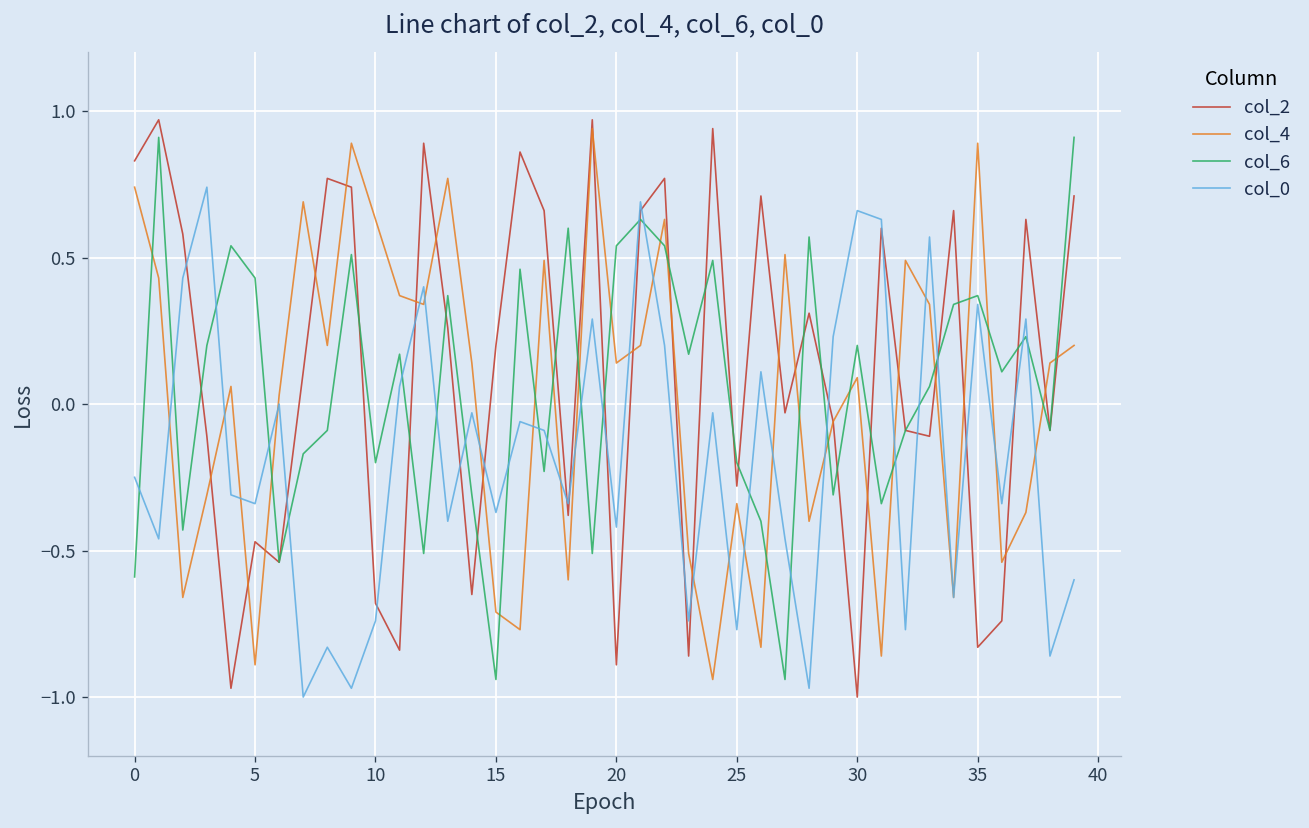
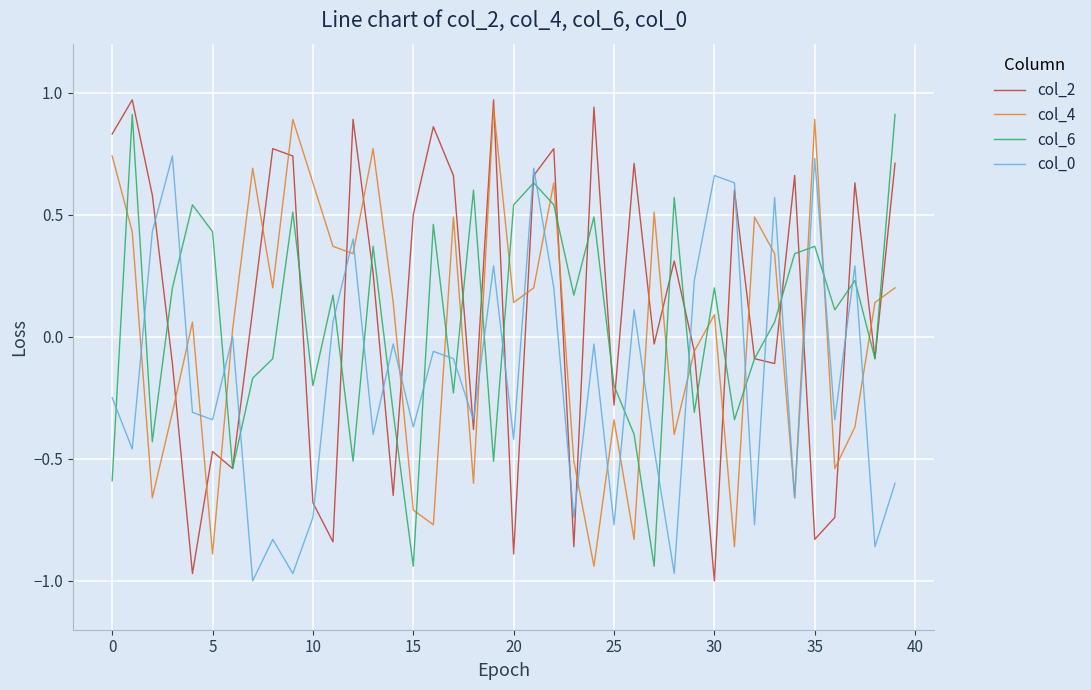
col_2, 15: 0.2 -> 0.5
col_0, 35: 0.34 -> 0.73
